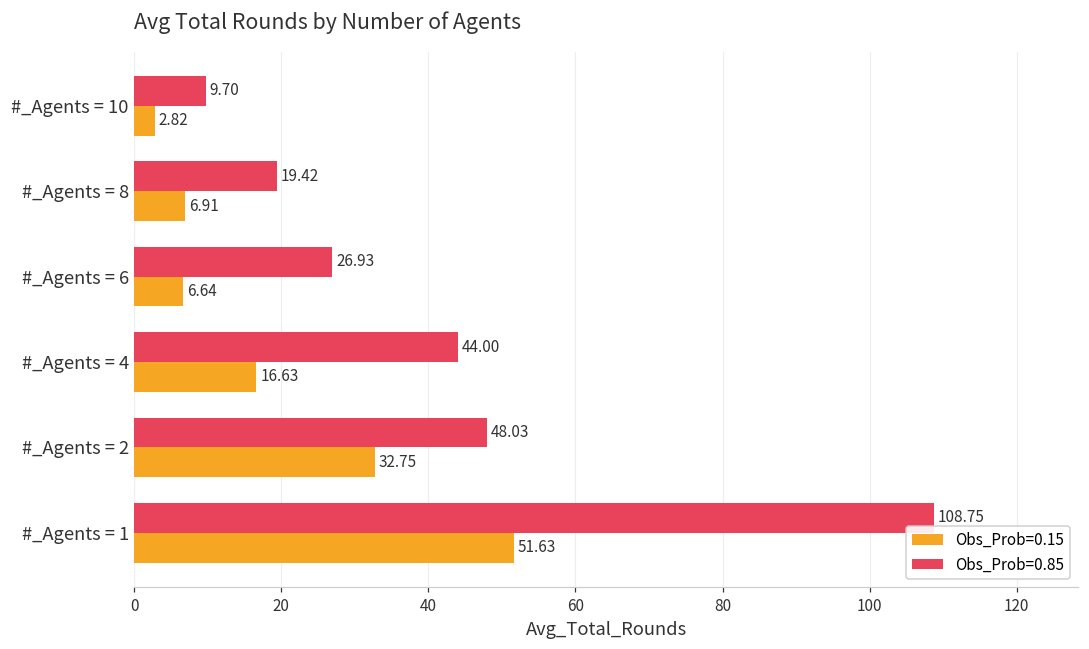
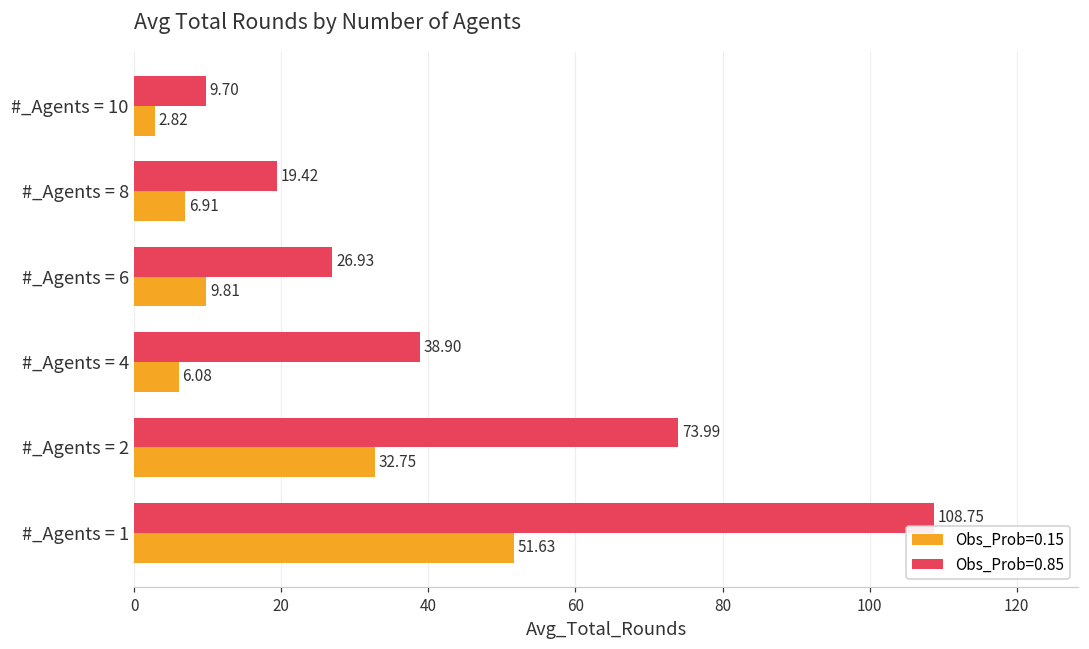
Obs_Prob=0.15, #_Agents = 6: 6.64 -> 9.81
Obs_Prob=0.85, #_Agents = 4: 44.00 -> 38.90
Obs_Prob=0.15, #_Agents = 4: 16.63 -> 6.08
Obs_Prob=0.85, #_Agents = 2: 48.03 -> 73.99
